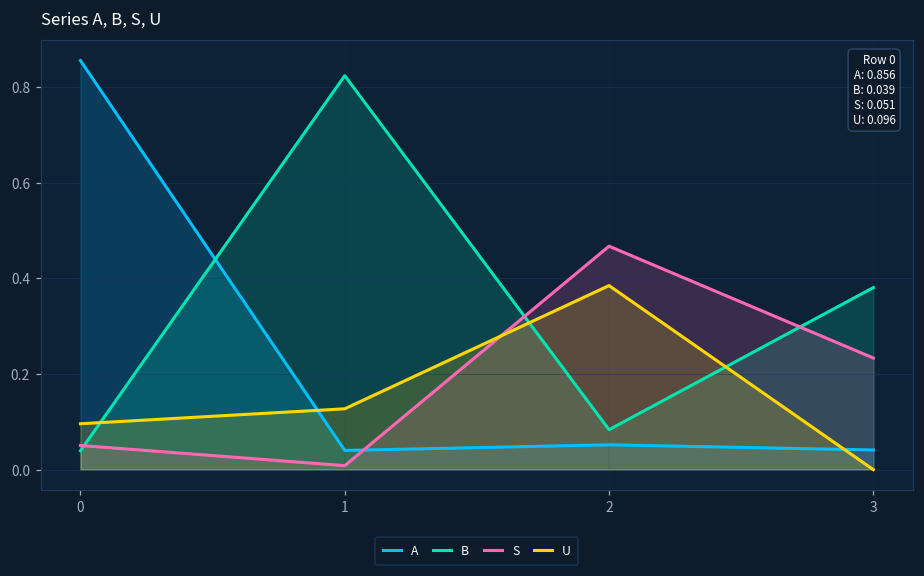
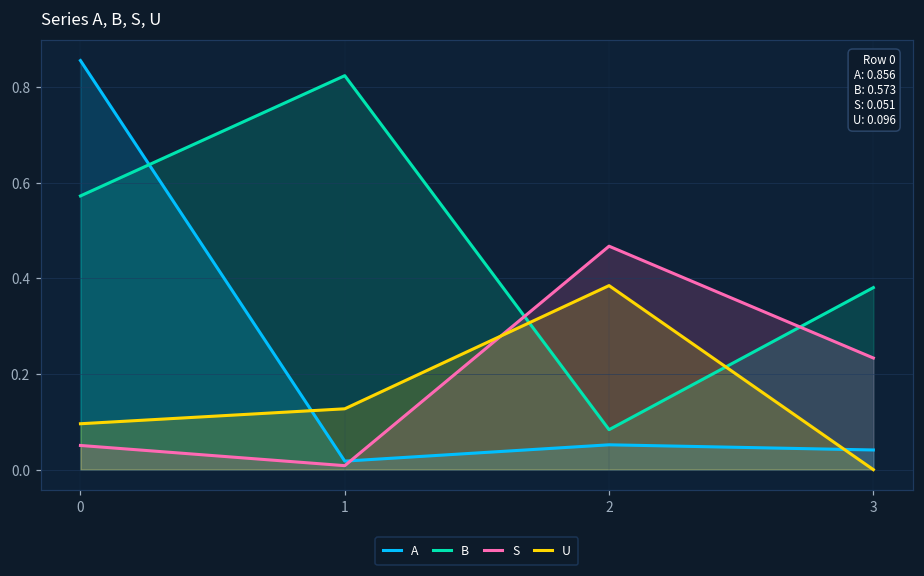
B, 0: 0.039 -> 0.573
A, 1: 0.04 -> 0.02
